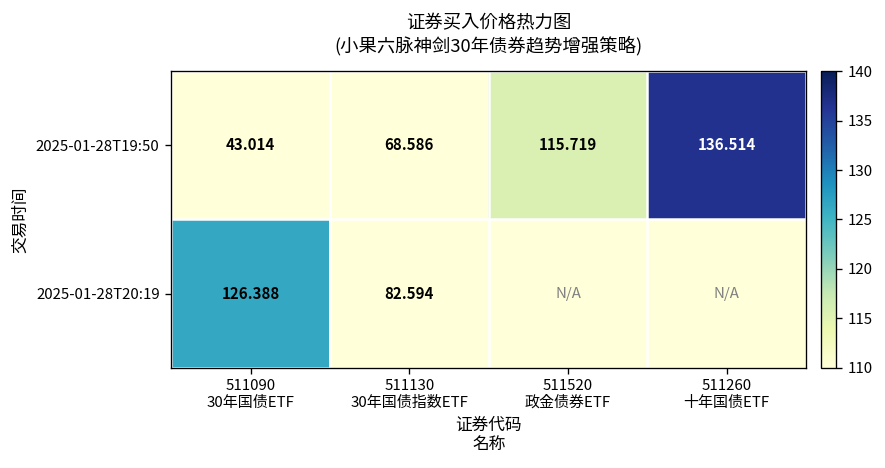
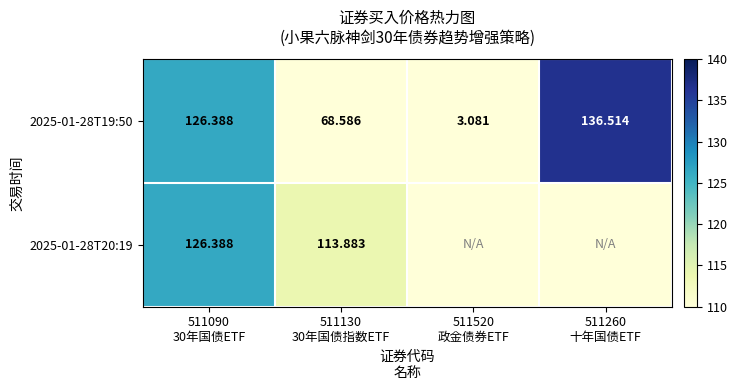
2025-01-28T19:50, 511090 30年国债ETF: 43.014 -> 126.388
2025-01-28T19:50, 511520 政金债券ETF: 115.719 -> 3.081
2025-01-28T20:19, 511130 30年国债指数ETF: 82.594 -> 113.883
